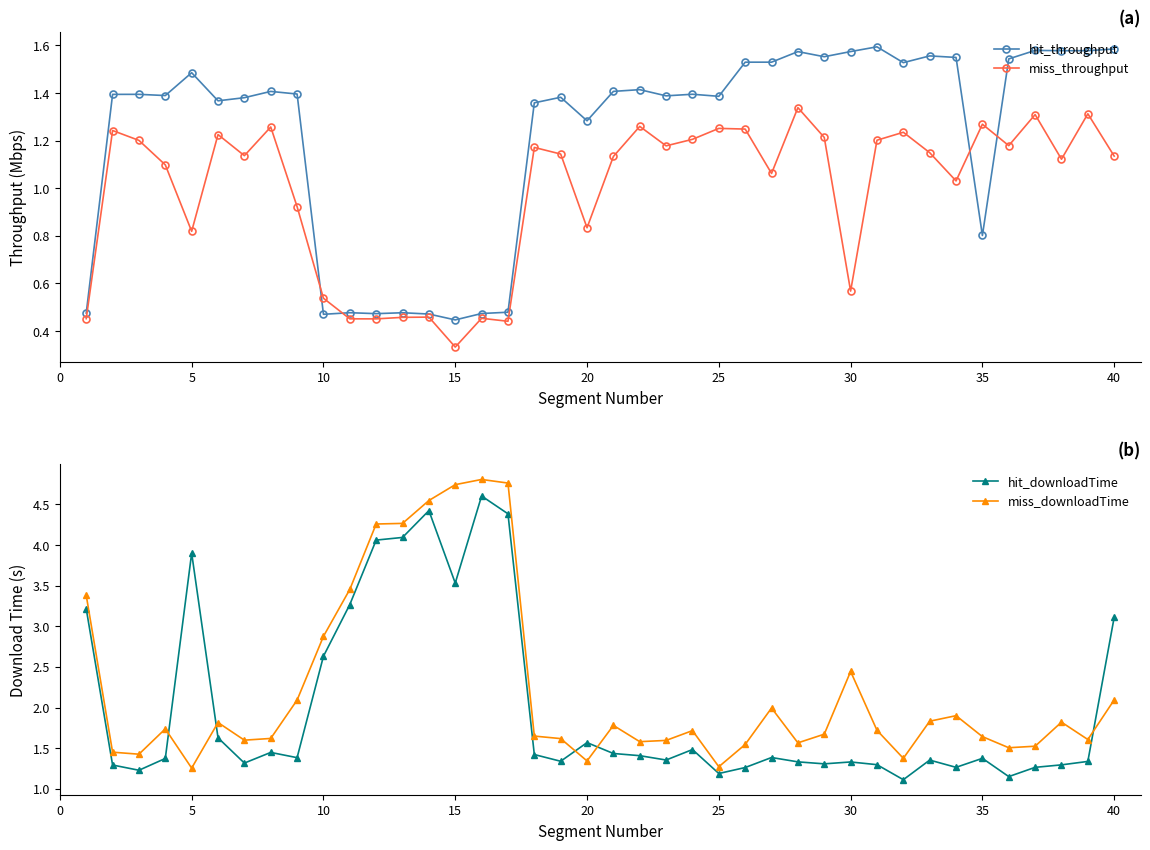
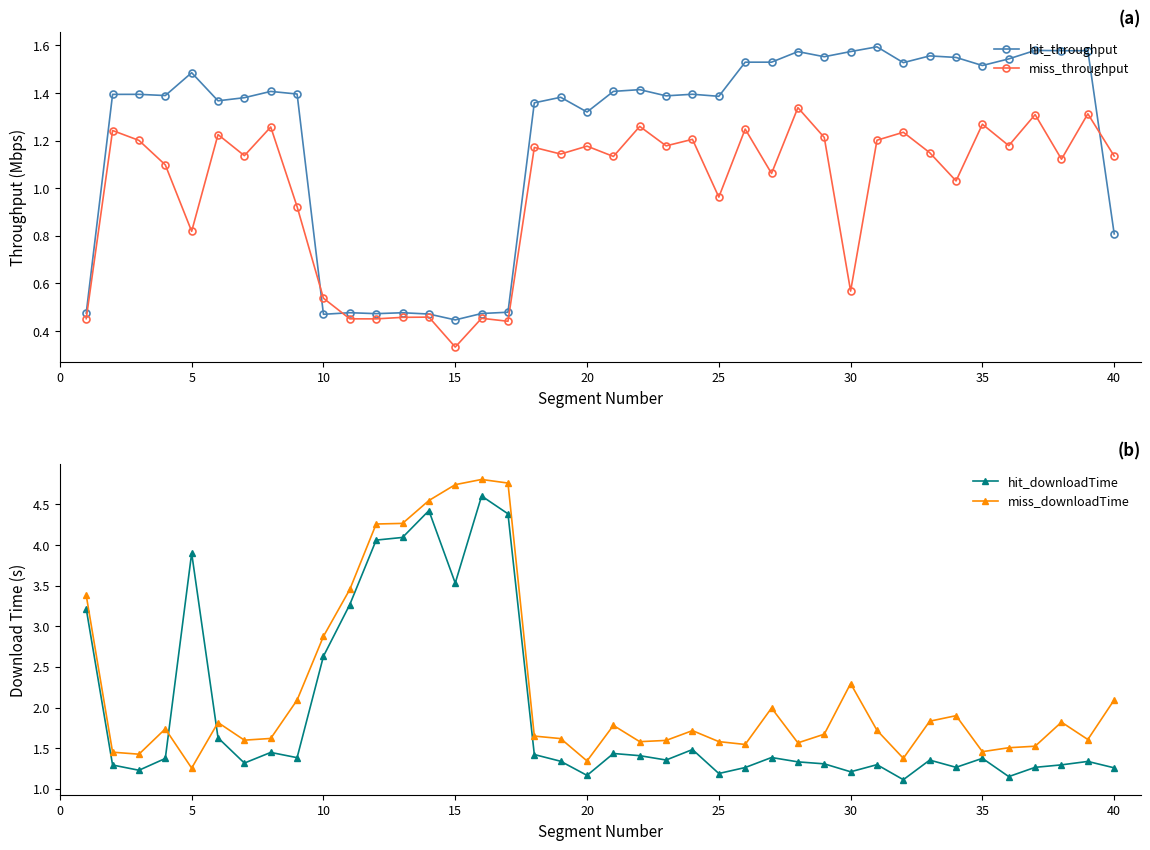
(a), hit_throughput, 20: 1.28 -> 1.32
(a), miss_throughput, 20: 0.83 -> 1.18
(a), miss_throughput, 25: 1.25 -> 0.96
(a), hit_throughput, 35: 0.80 -> 1.52
(a), hit_throughput, 40: 1.59 -> 0.81
(b), hit_downloadTime, 20: 1.6 -> 1.2
(b), miss_downloadTime, 25: 1.3 -> 1.6
(b), hit_downloadTime, 30: 1.3 -> 1.2
(b), miss_downloadTime, 30: 2.4 -> 2.3
(b), miss_downloadTime, 35: 1.6 -> 1.5
(b), hit_downloadTime, 40: 3.1 -> 1.3
